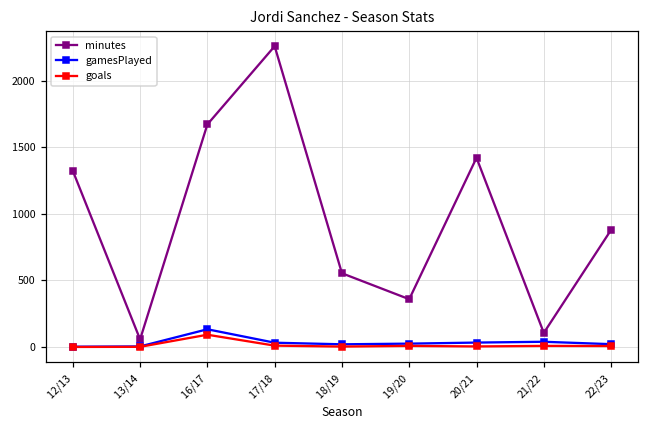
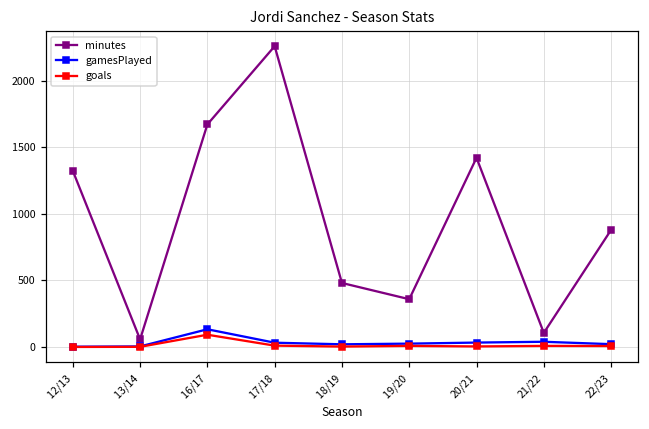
minutes, 18/19: 550 -> 480
